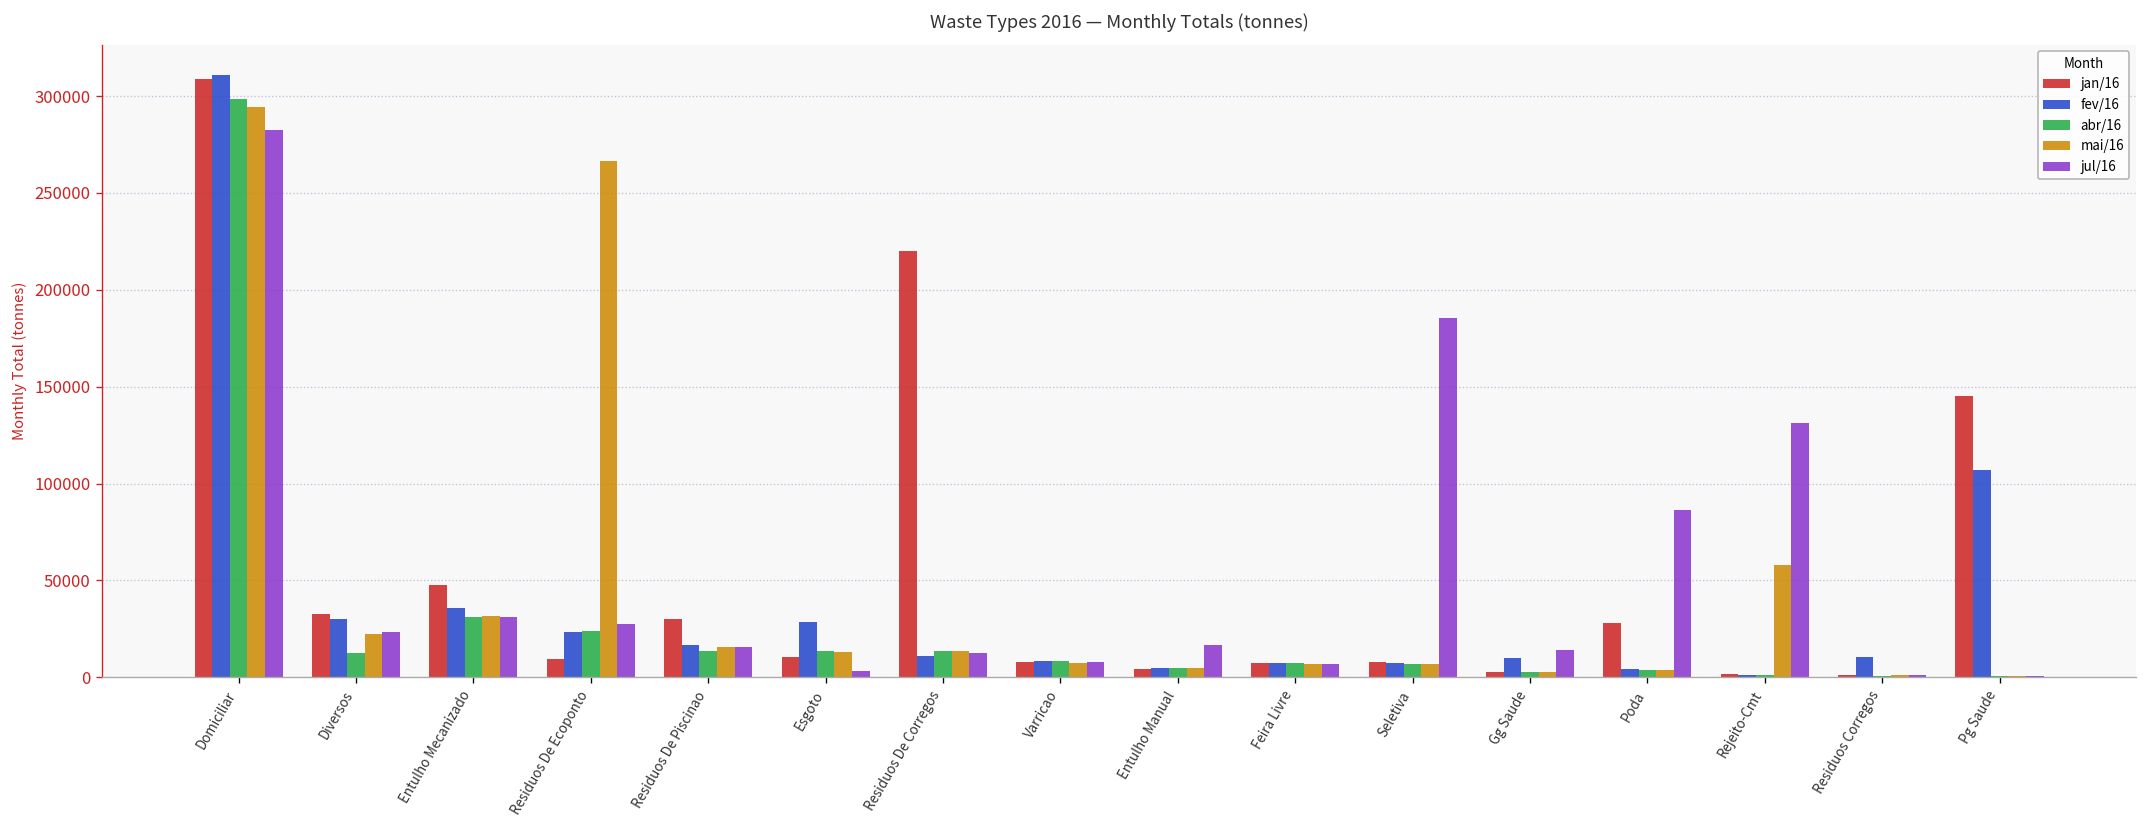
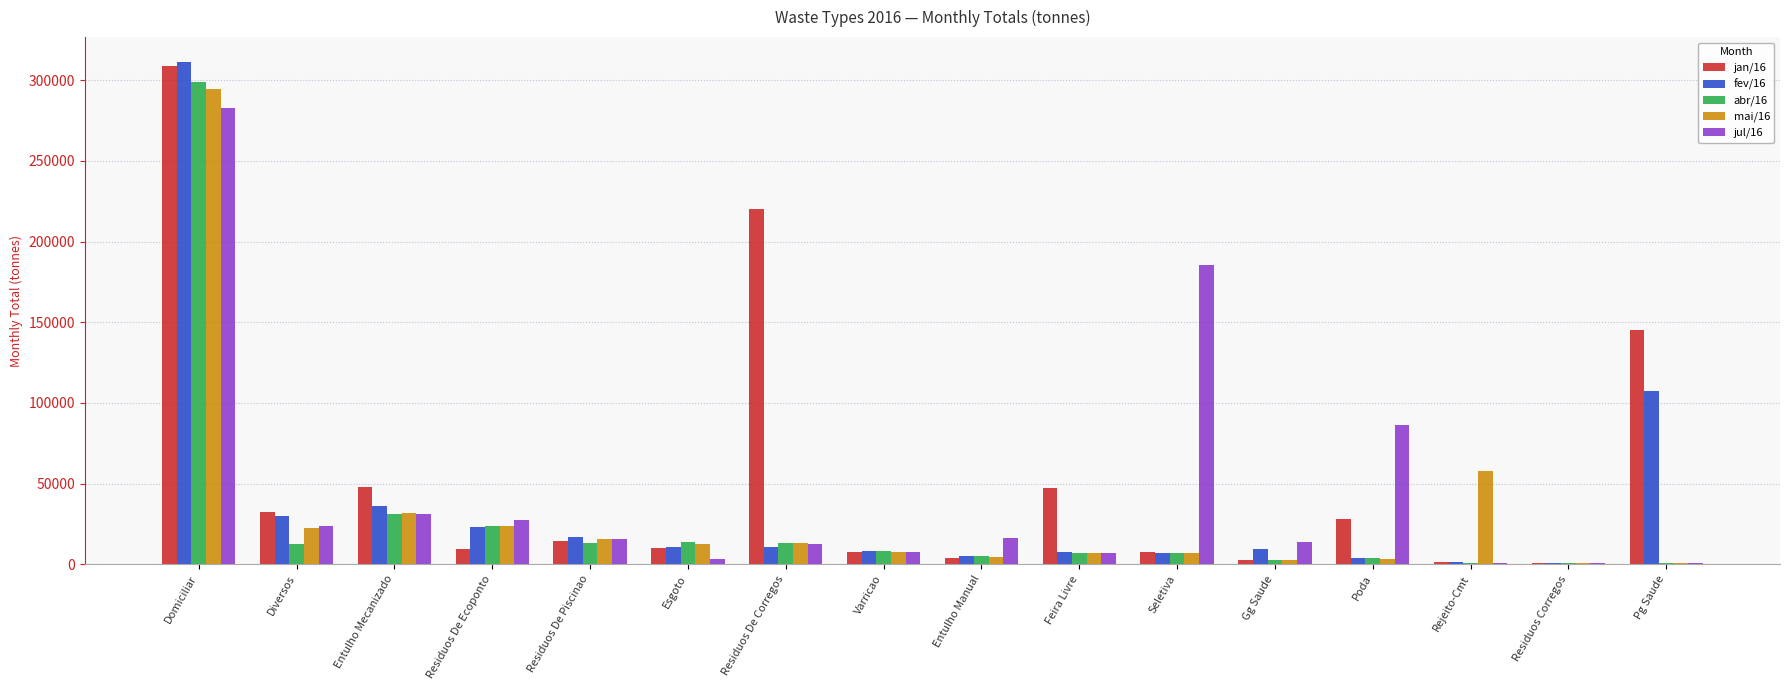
mai/16, Residuos De Ecoponto: 267000 -> 24000
jan/16, Residuos De Piscinao: 30000 -> 15000
fev/16, Esgoto: 29000 -> 11000
jan/16, Feira Livre: 8000 -> 47000
jul/16, Rejeito-Cmt: 131000 -> 1000
fev/16, Residuos Corregos: 10000 -> 1000
